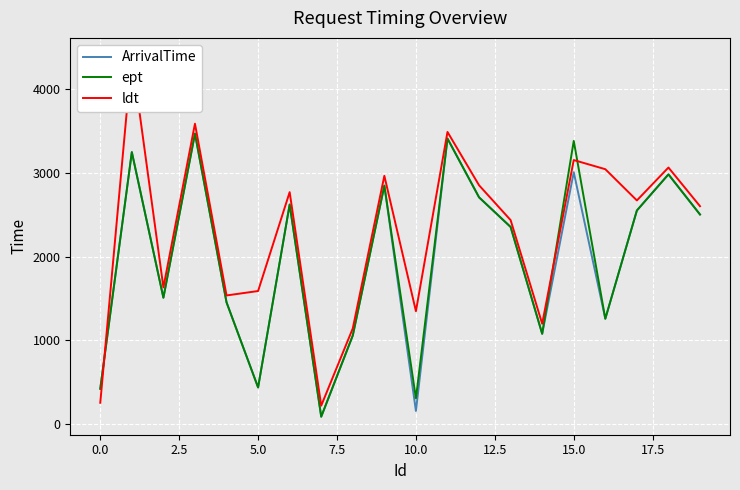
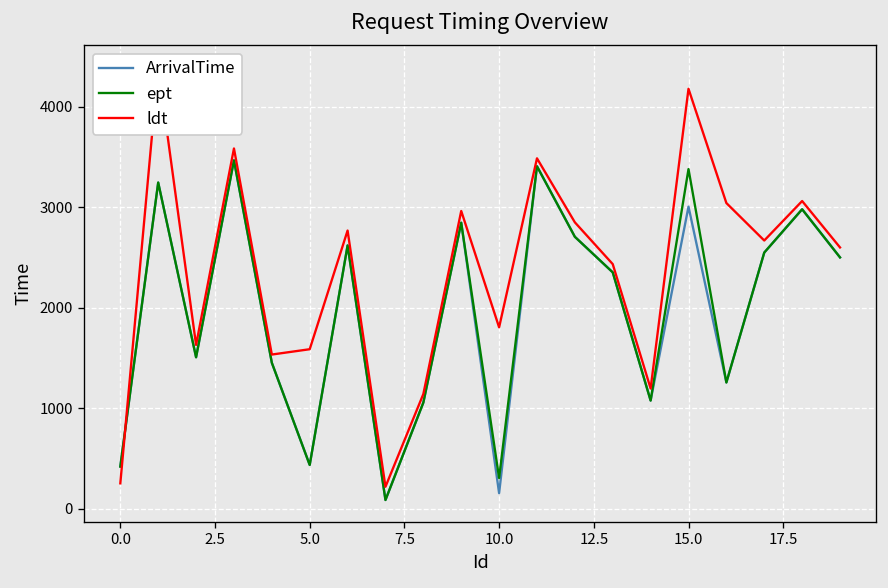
ldt, 10.0: 1300 -> 1800
ldt, 15.0: 3200 -> 4200
